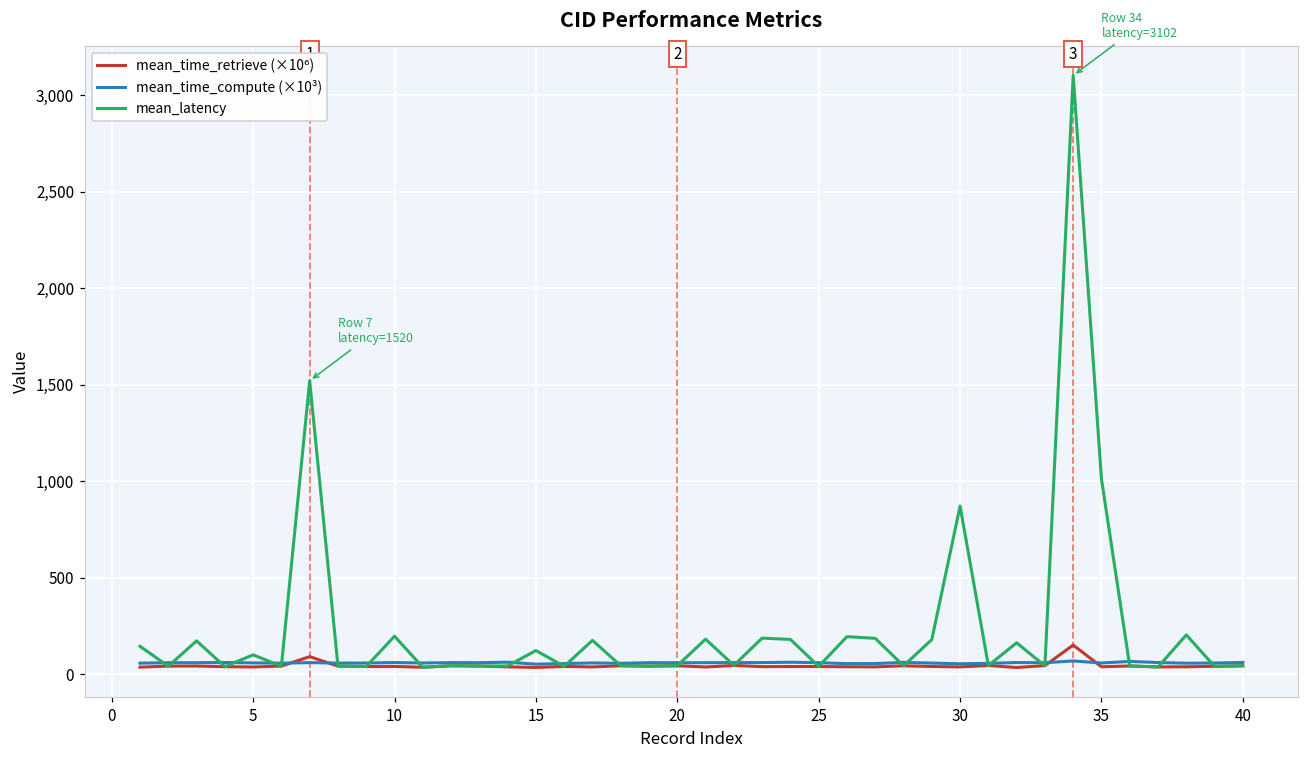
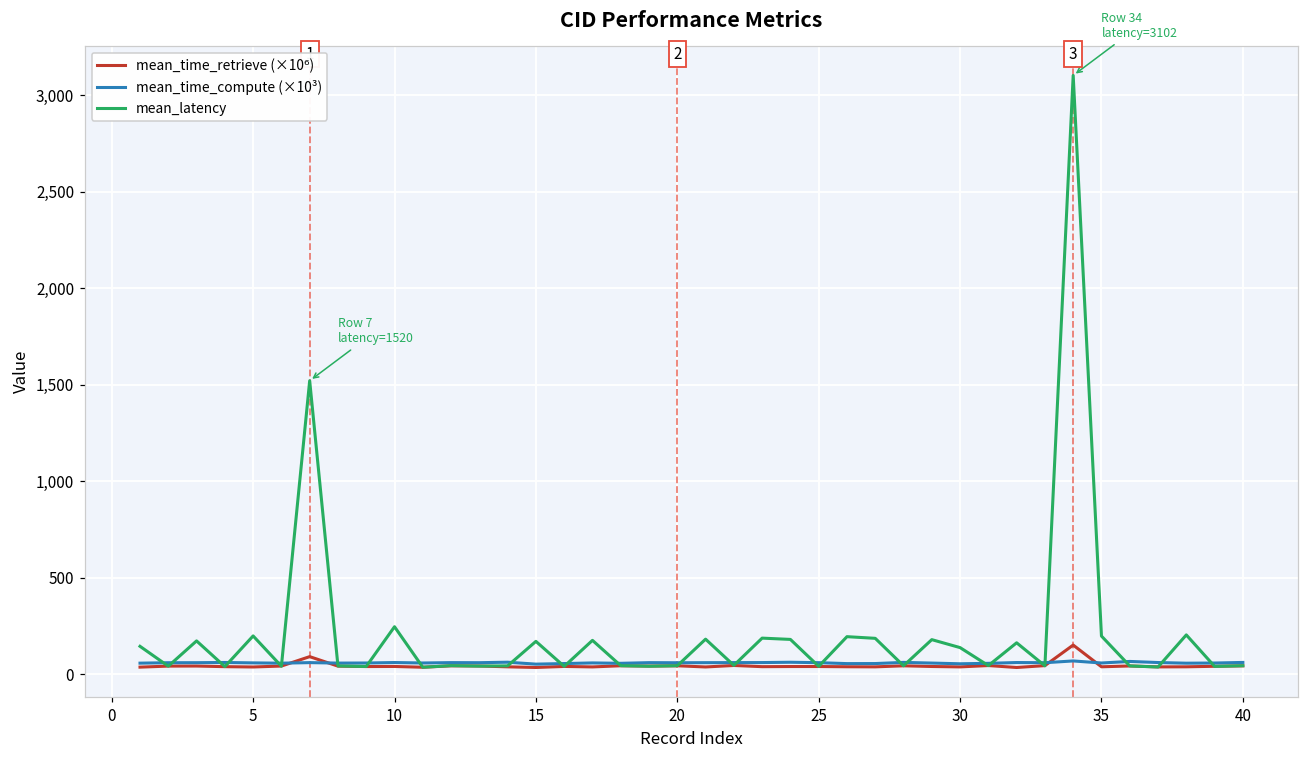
mean_latency, 5: 100 -> 200
mean_latency, 10: 200 -> 250
mean_latency, 15: 120 -> 170
mean_latency, 30: 870 -> 140
mean_latency, 35: 1,010 -> 200
